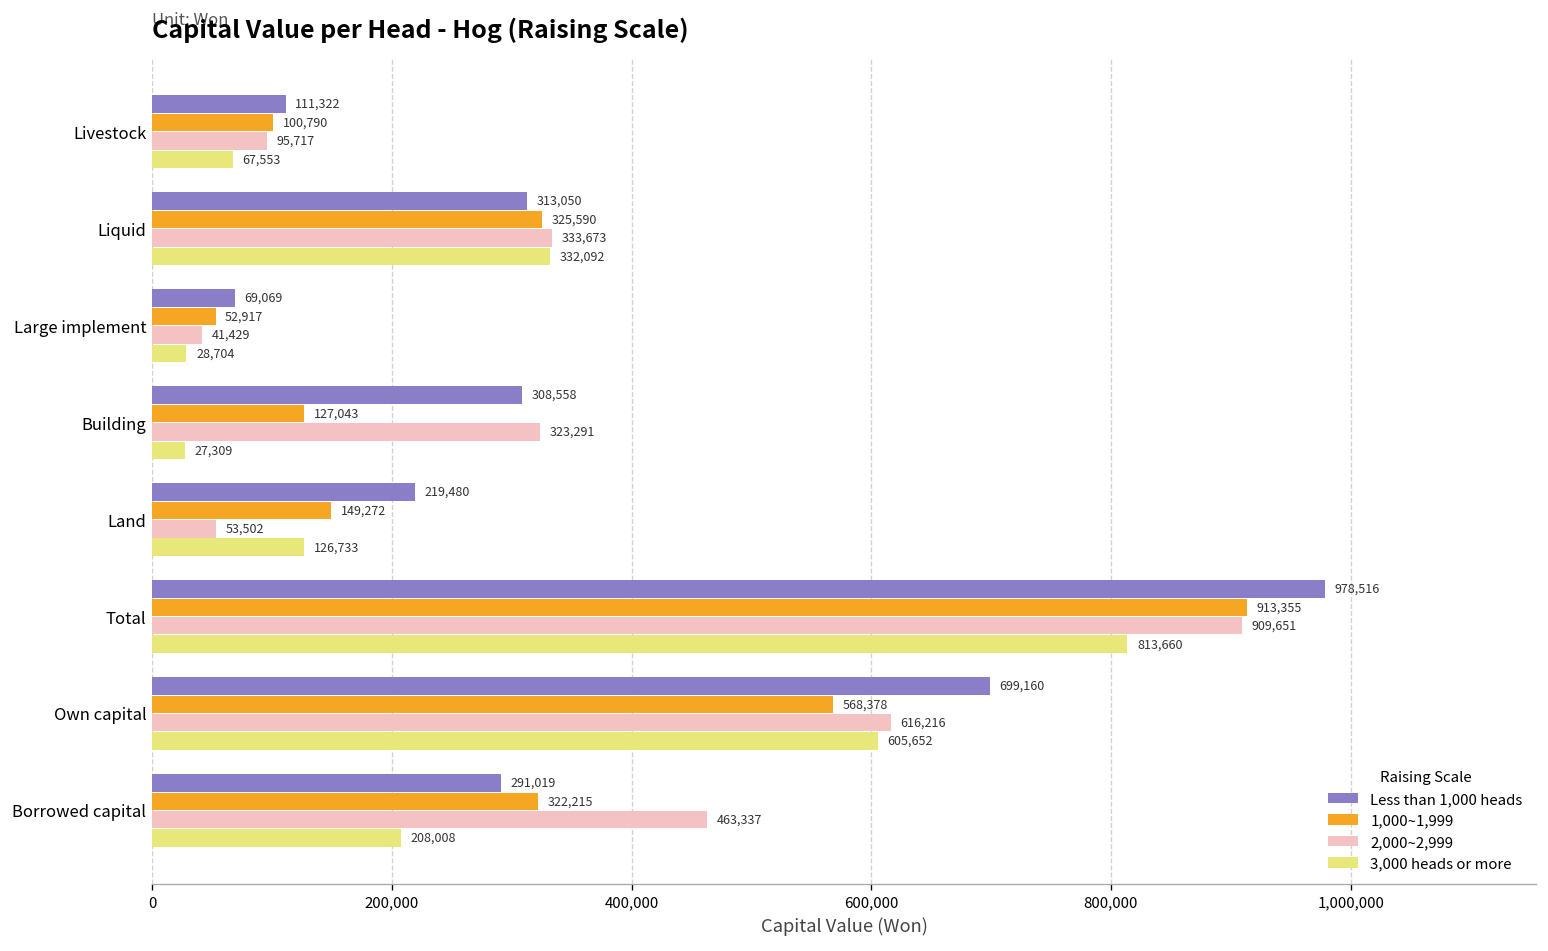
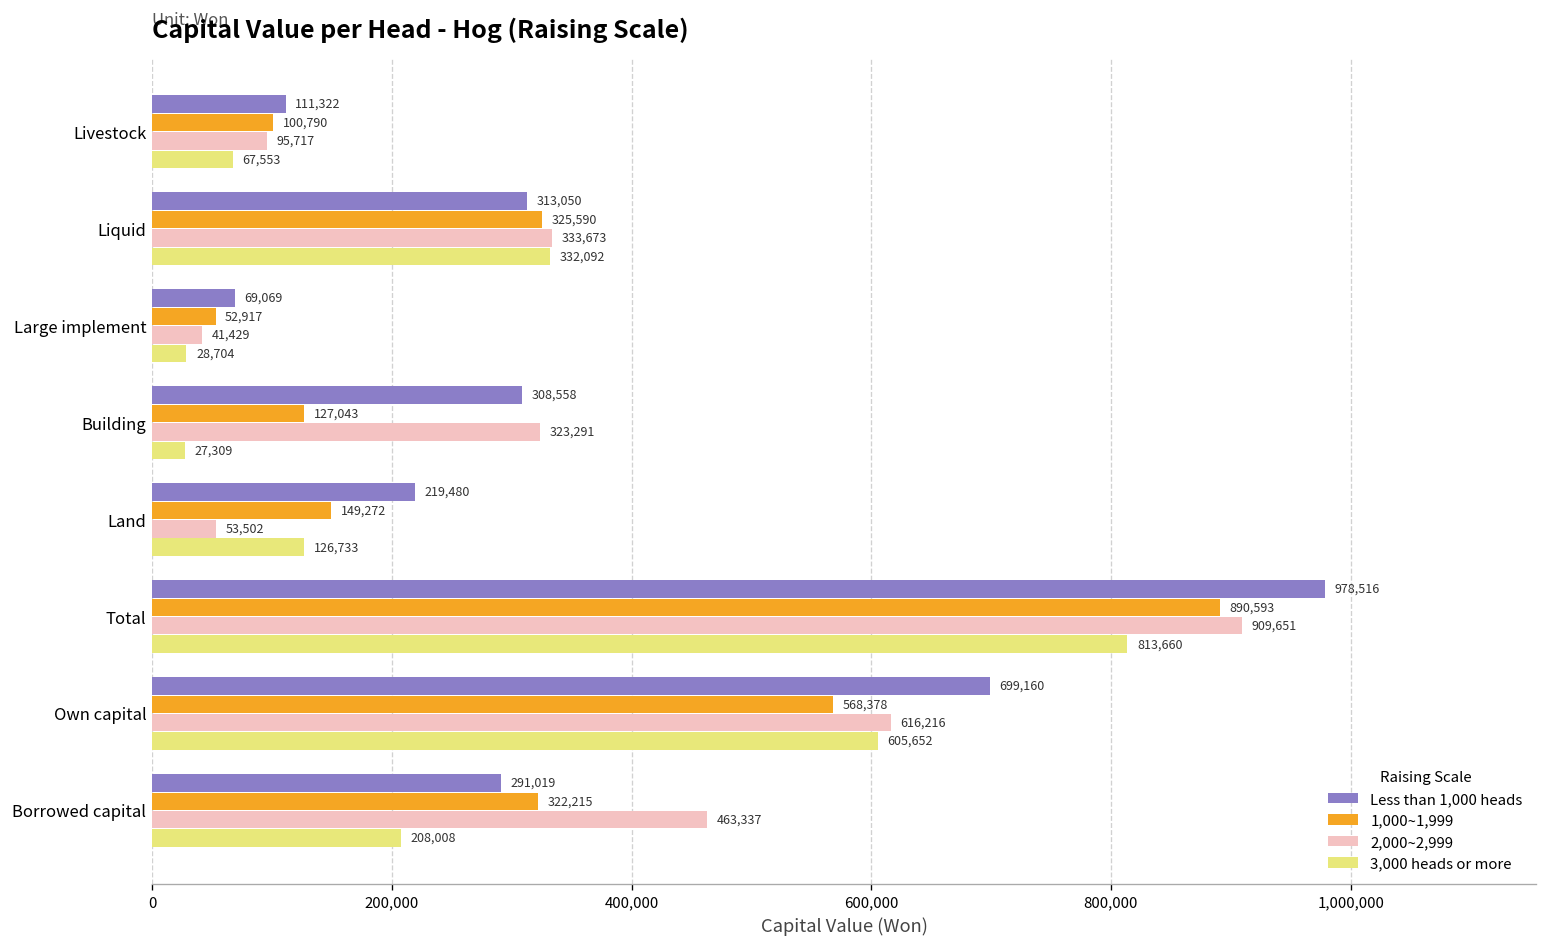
1,000~1,999, Total: 913,355 -> 890,593
